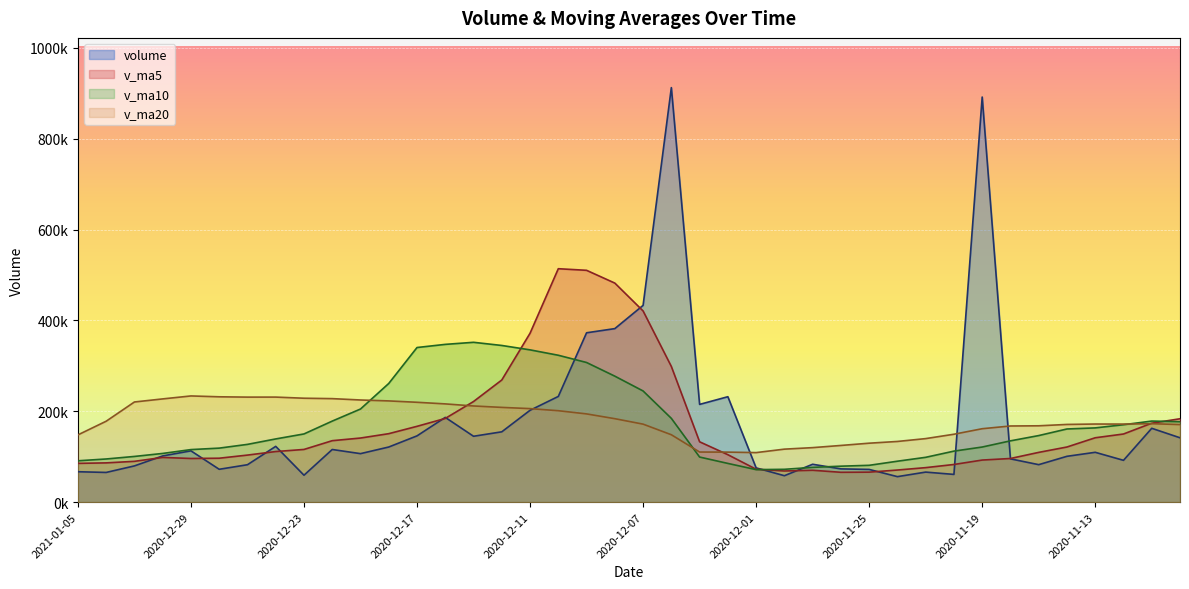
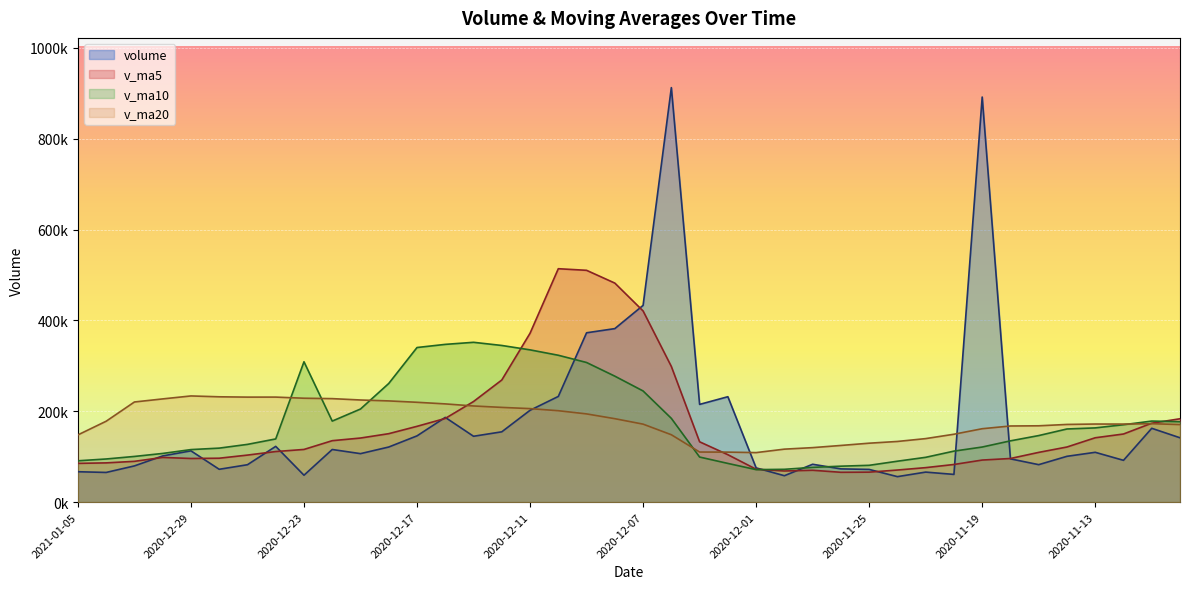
v_ma10, 2020-12-23: 150000 -> 310000
